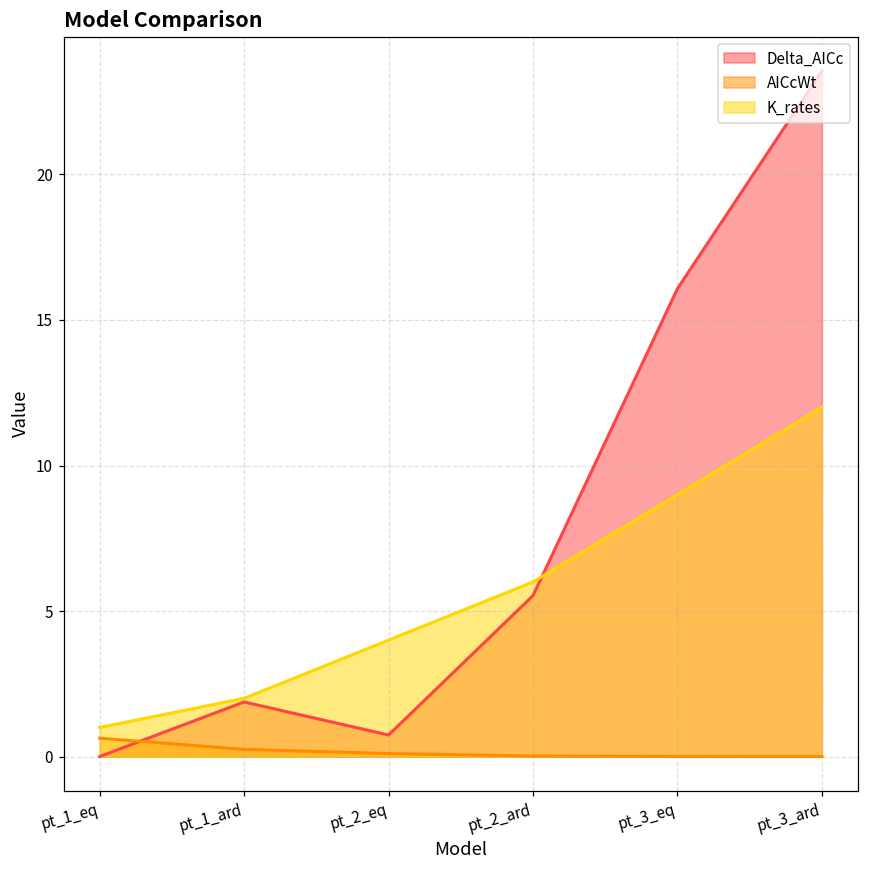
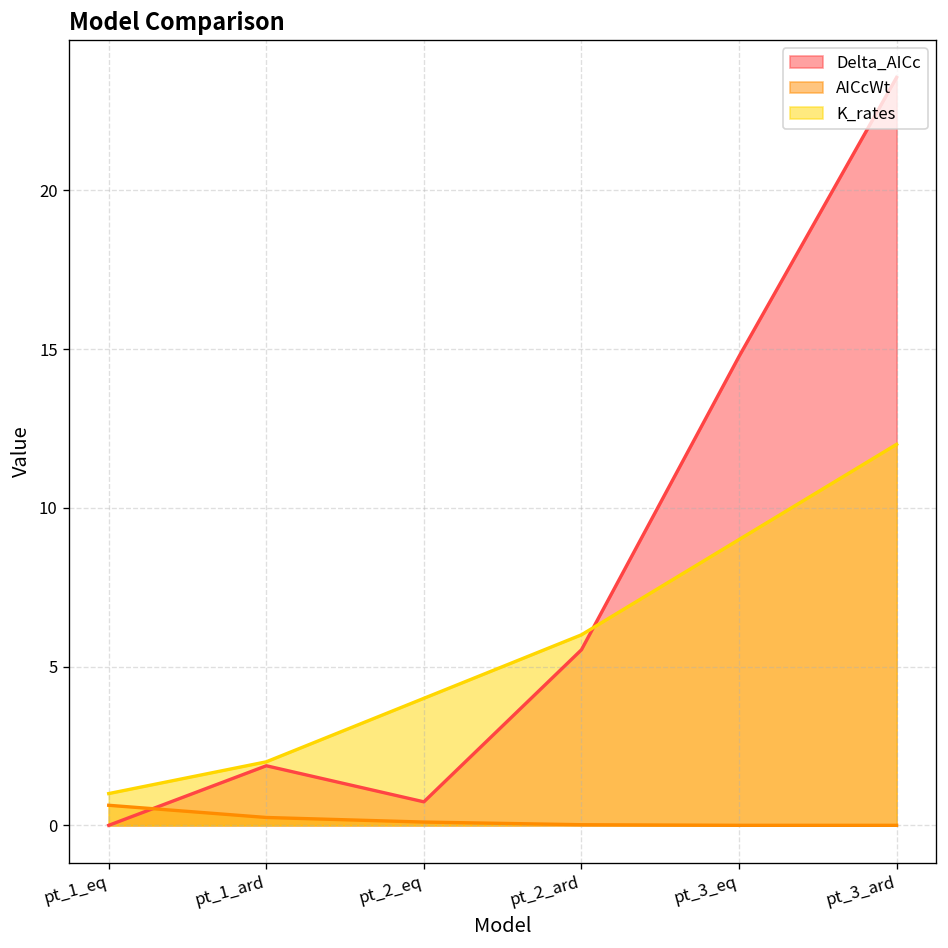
Delta_AICc, pt_3_eq: 16.1 -> 14.8
